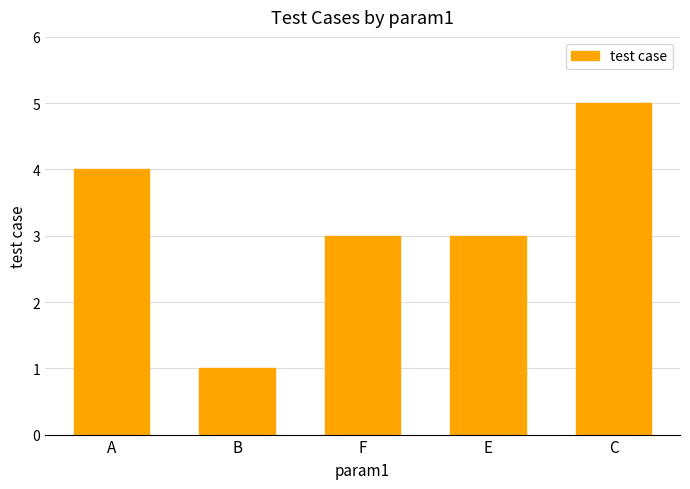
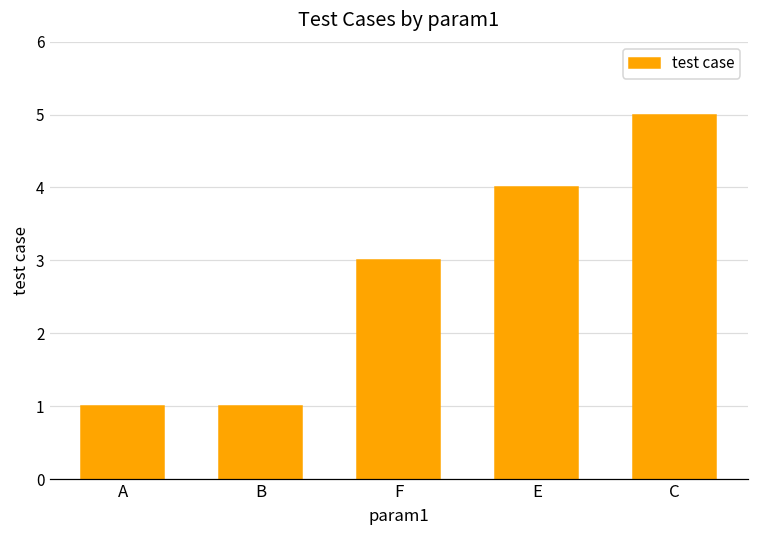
A: 4 -> 1
E: 3 -> 4
